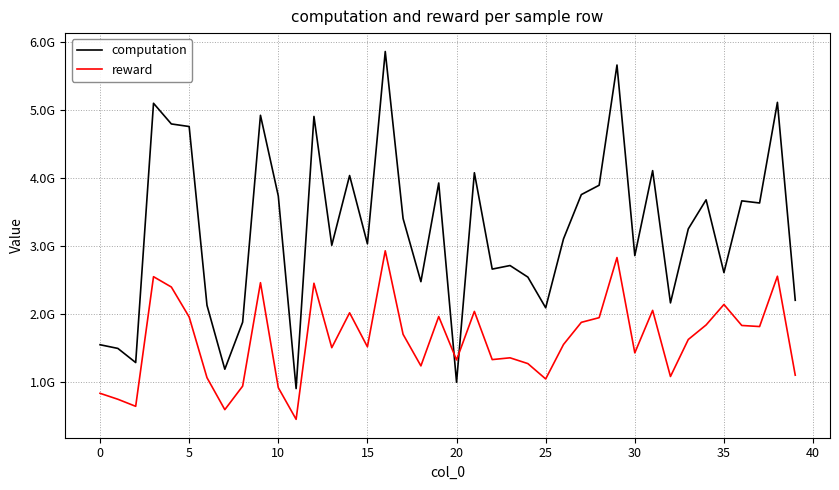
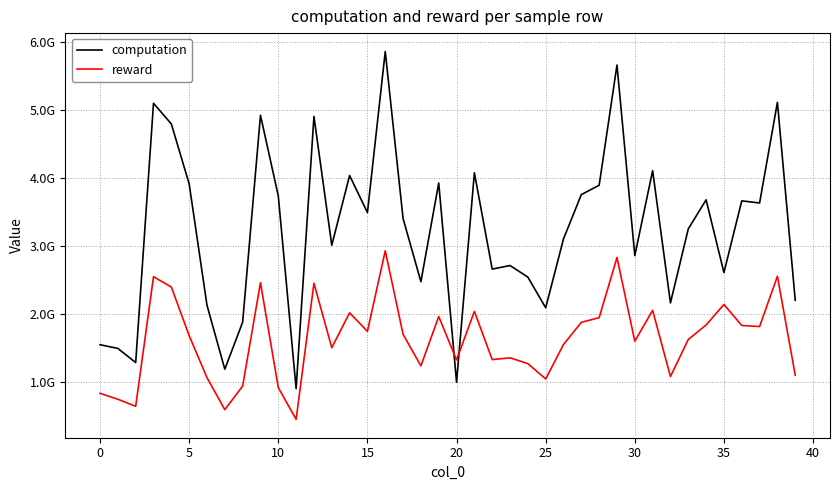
computation, 5: 4800000000 -> 3900000000
reward, 5: 2000000000 -> 1700000000
computation, 15: 3000000000 -> 3500000000
reward, 15: 1500000000 -> 1700000000
reward, 30: 1400000000 -> 1600000000
